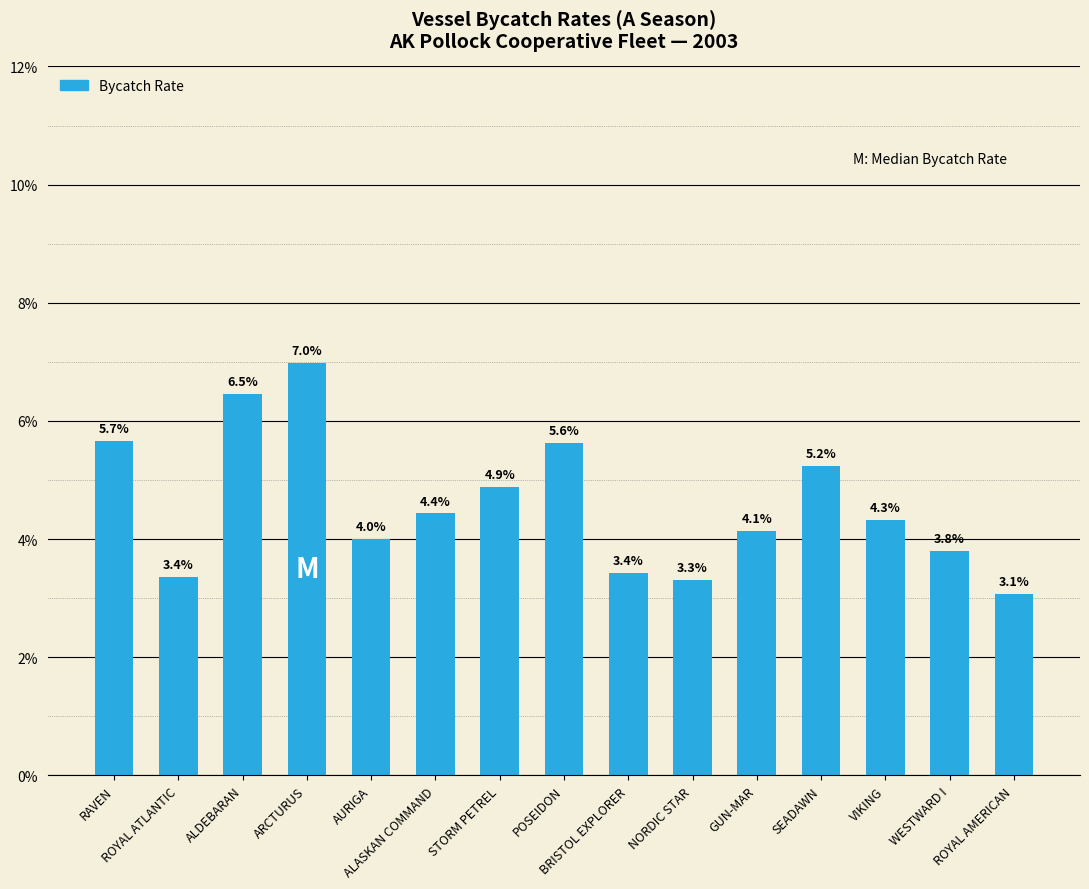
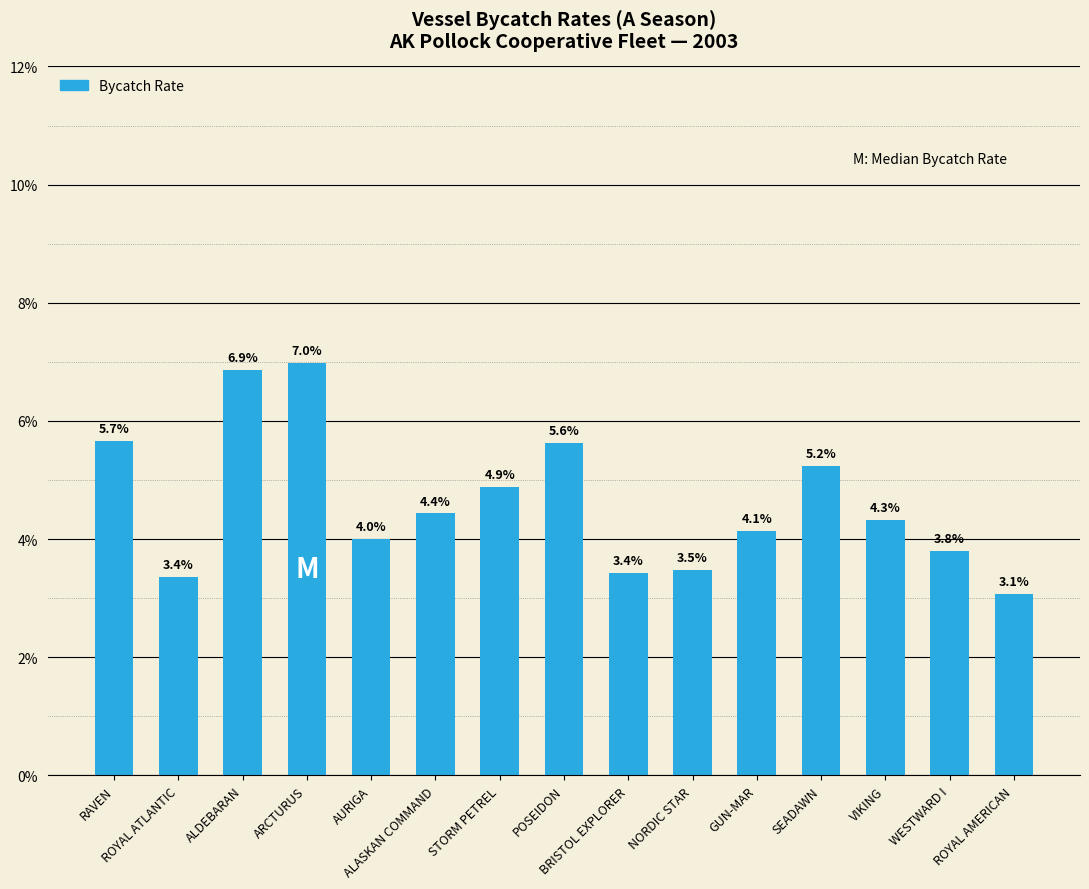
ALDEBARAN: 6.5% -> 6.9%
NORDIC STAR: 3.3% -> 3.5%
